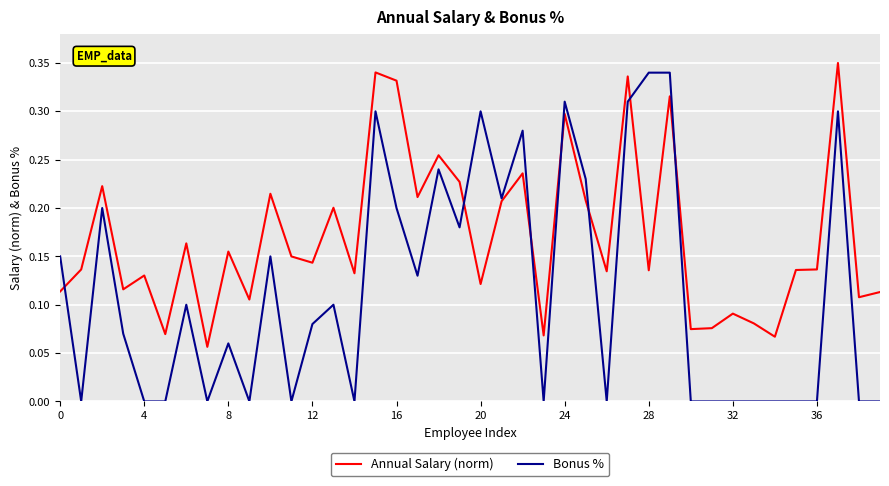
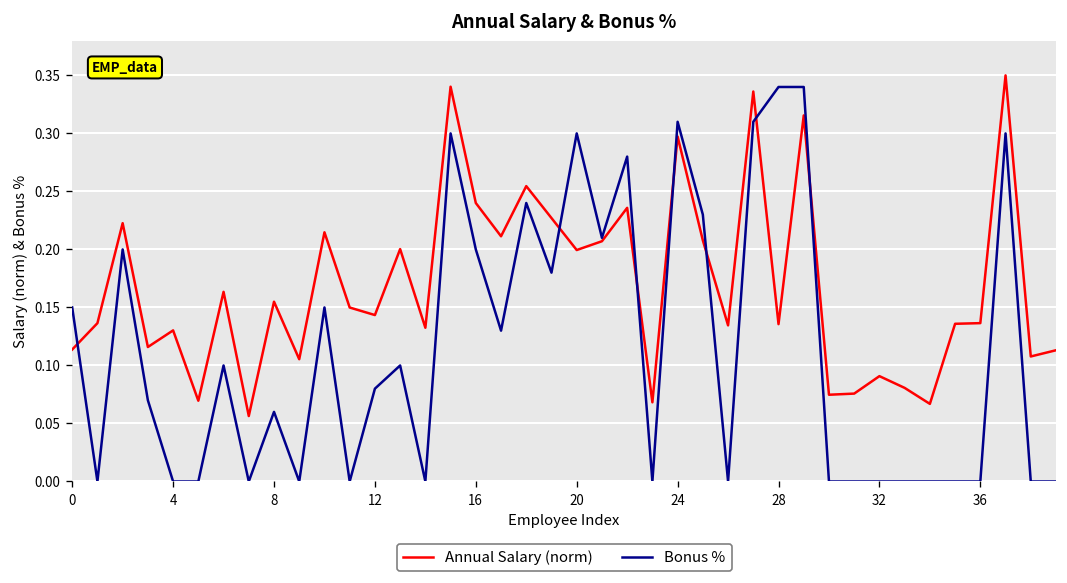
Annual Salary (norm), 16: 0.33 -> 0.24
Annual Salary (norm), 20: 0.12 -> 0.20
